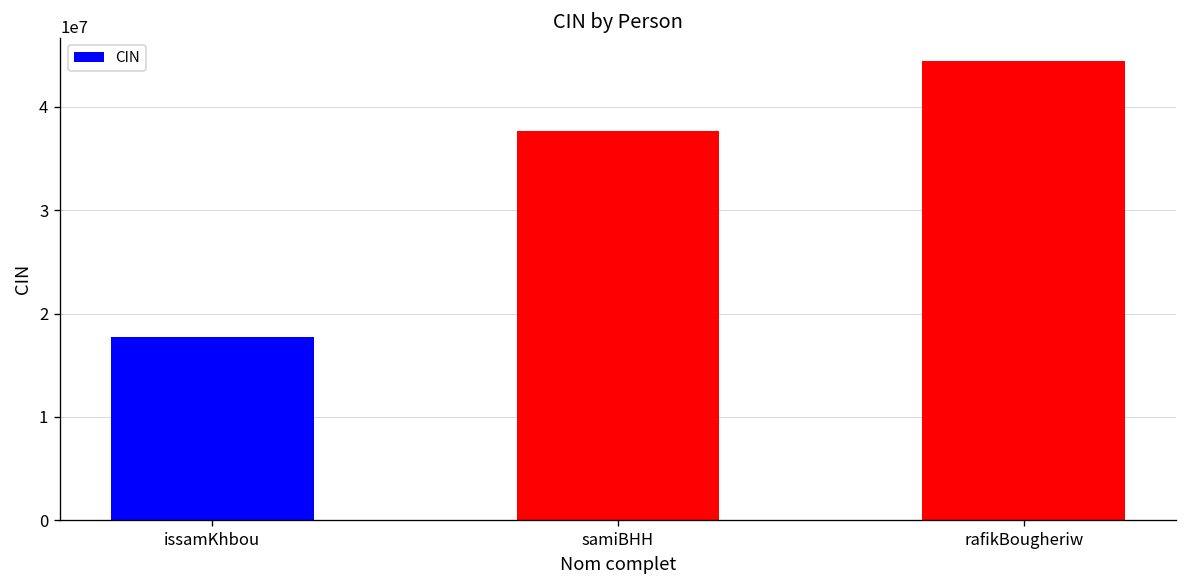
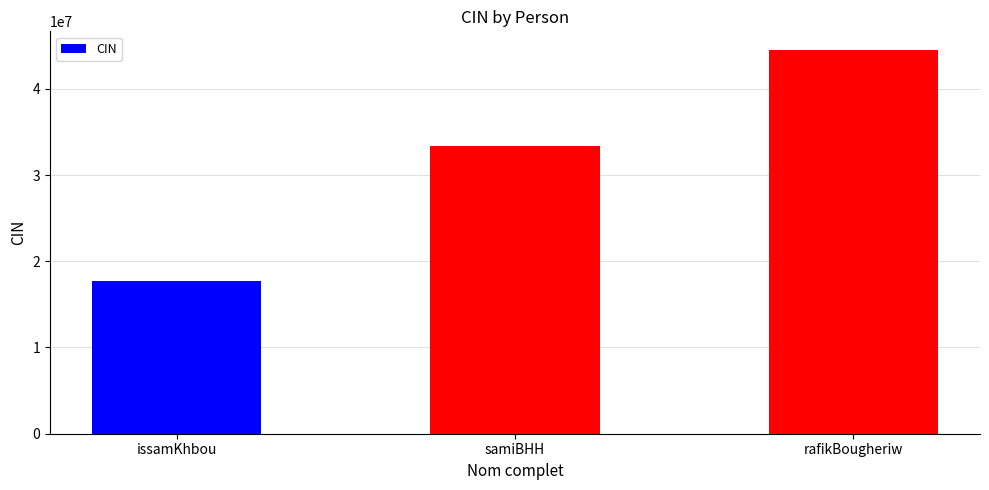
samiBHH: 38000000 -> 33000000
